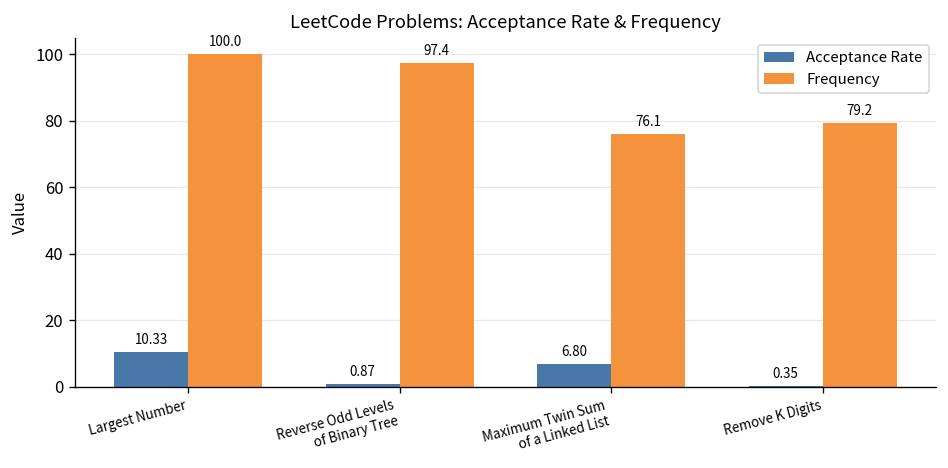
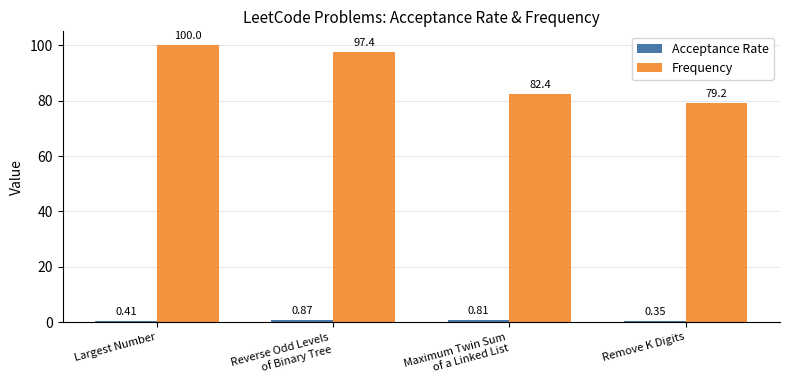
Acceptance Rate, Largest Number: 10.33 -> 0.41
Acceptance Rate, Maximum Twin Sum of a Linked List: 6.80 -> 0.81
Frequency, Maximum Twin Sum of a Linked List: 76.1 -> 82.4
